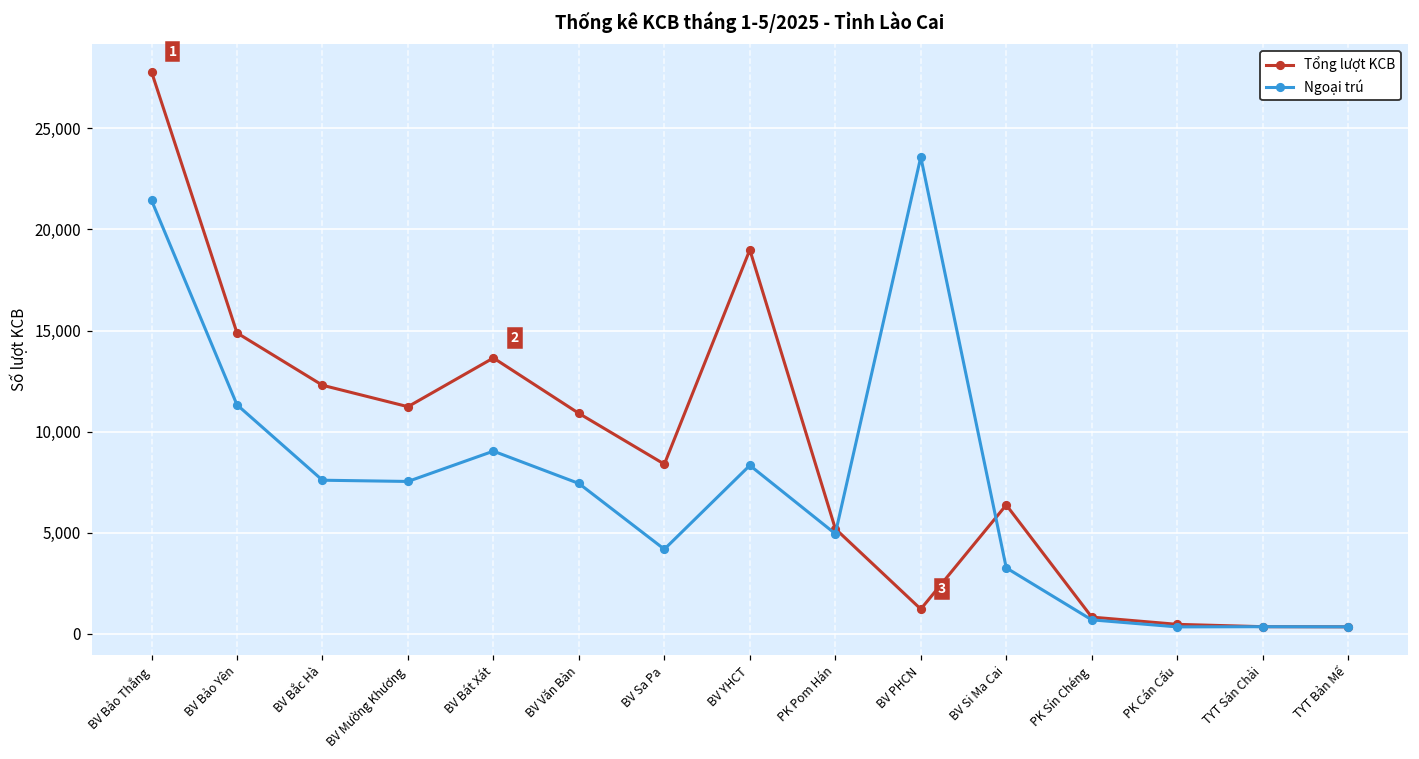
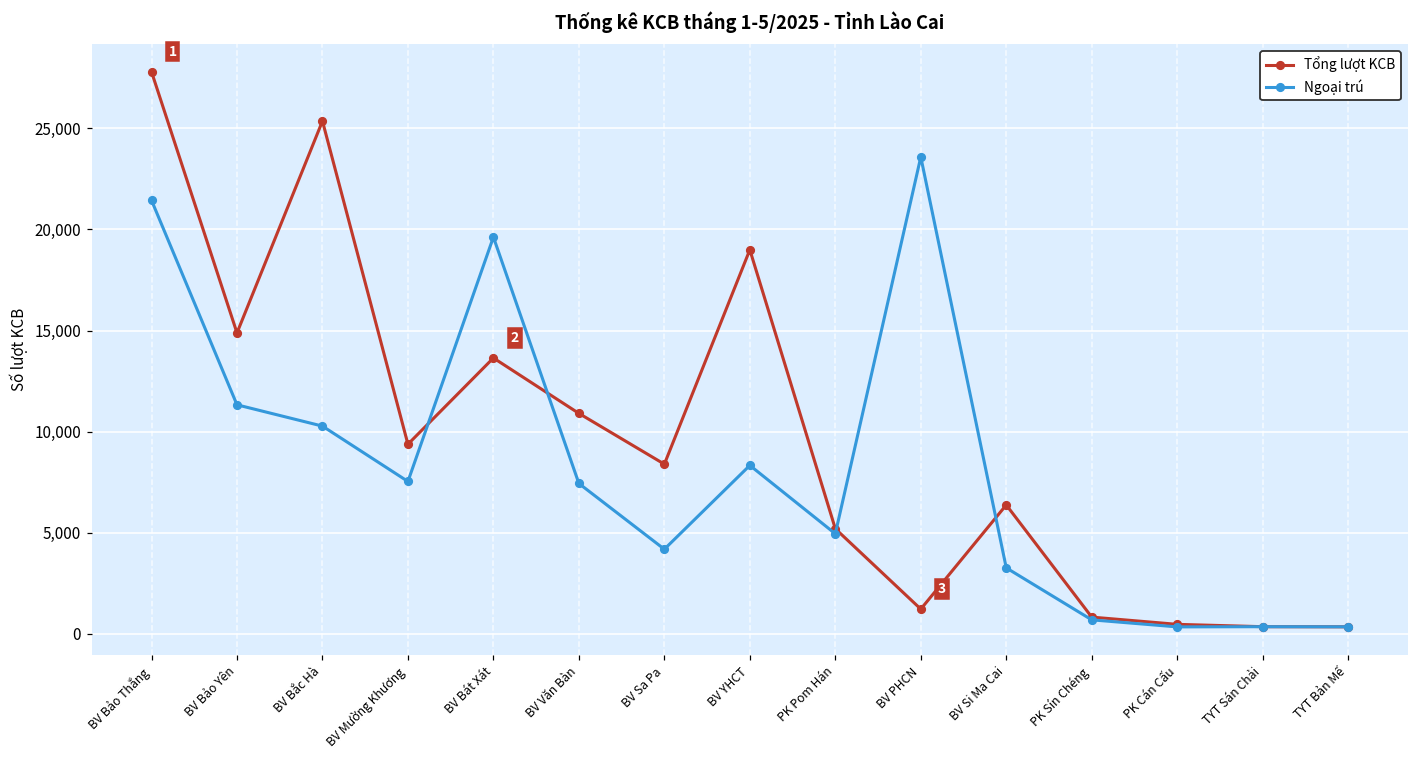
Tổng lượt KCB, BV Bắc Hà: 12,300 -> 25,400
Ngoại trú, BV Bắc Hà: 7,600 -> 10,300
Tổng lượt KCB, BV Mường Khương: 11,200 -> 9,400
Ngoại trú, BV Bát Xát: 9,000 -> 19,600
